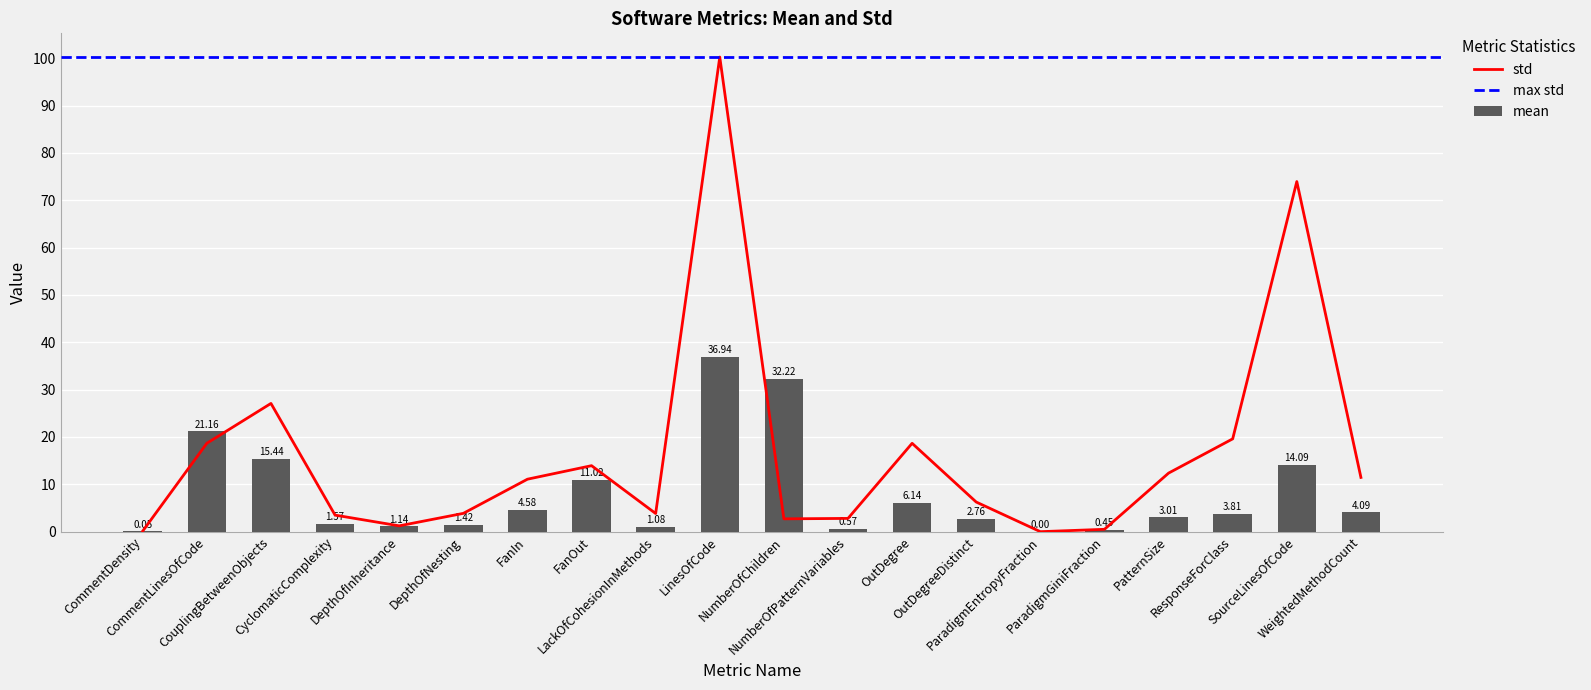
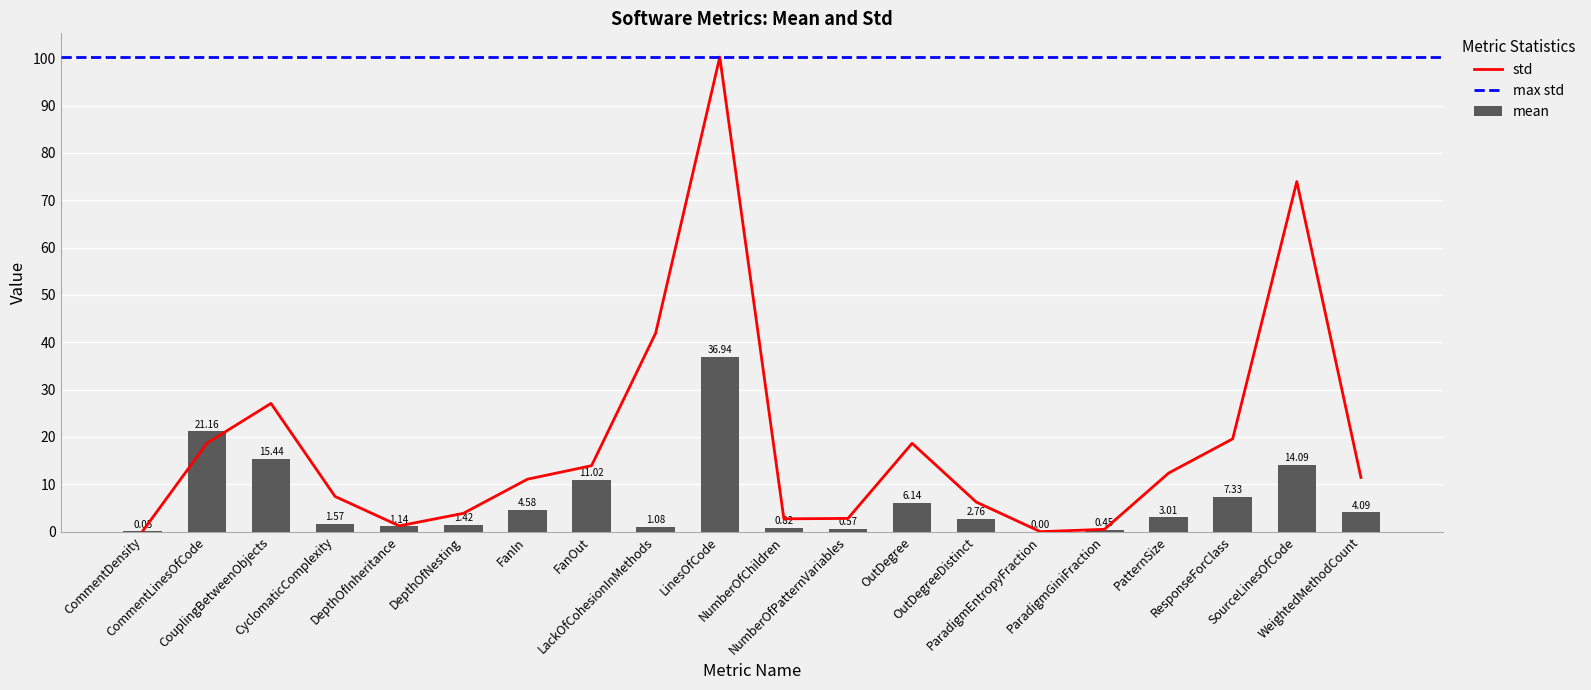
std, CyclomaticComplexity: 3 -> 7
std, LackOfCohesionInMethods: 4 -> 42
mean, NumberOfChildren: 32.22 -> 0.82
mean, ResponseForClass: 3.81 -> 7.33
